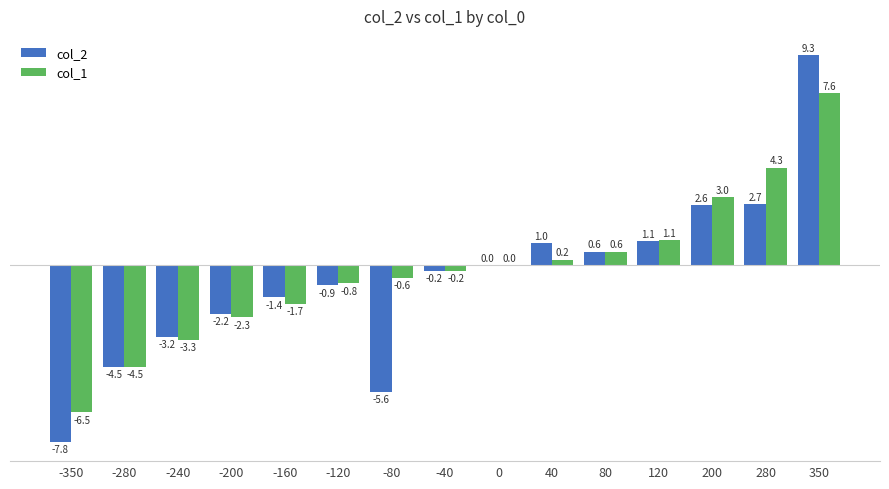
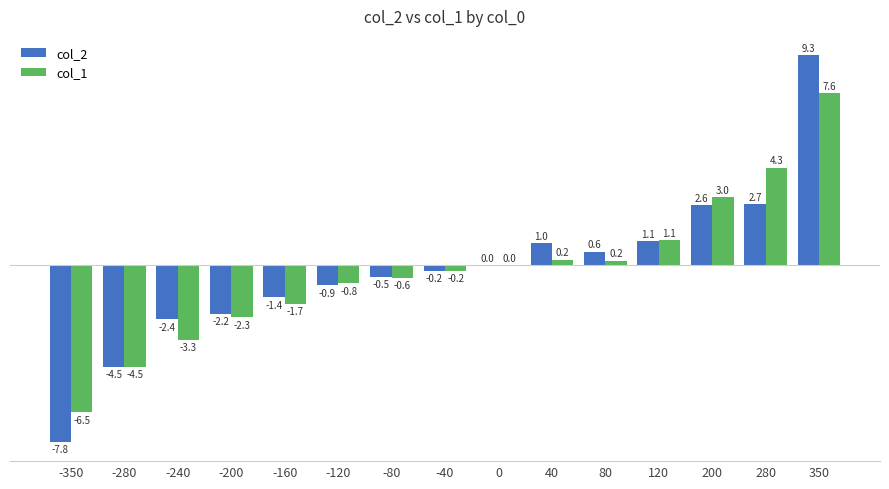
col_2, -240: -3.2 -> -2.4
col_2, -80: -5.6 -> -0.5
col_1, 80: 0.6 -> 0.2
